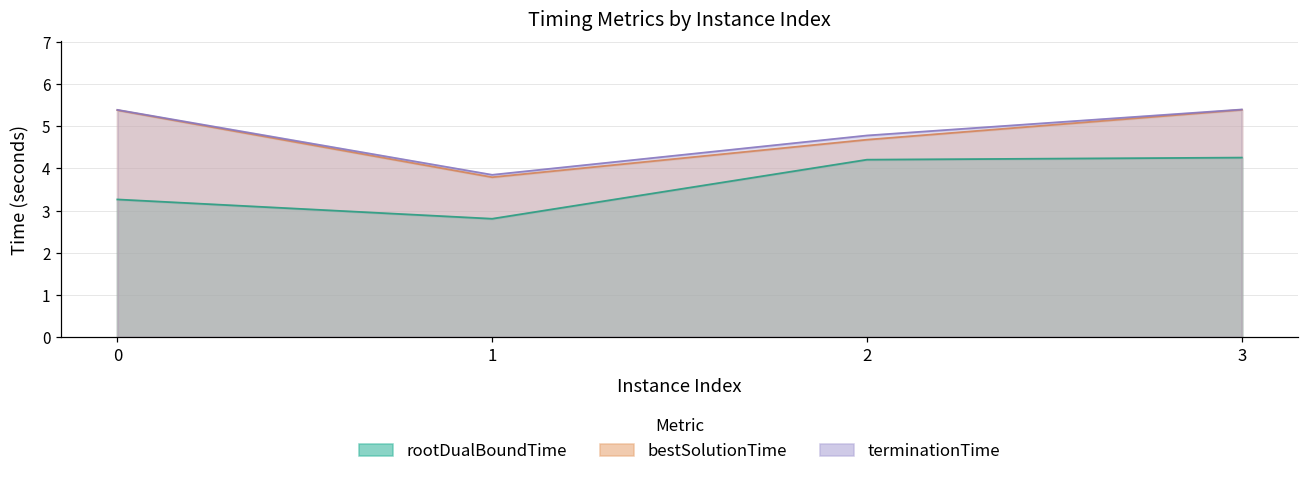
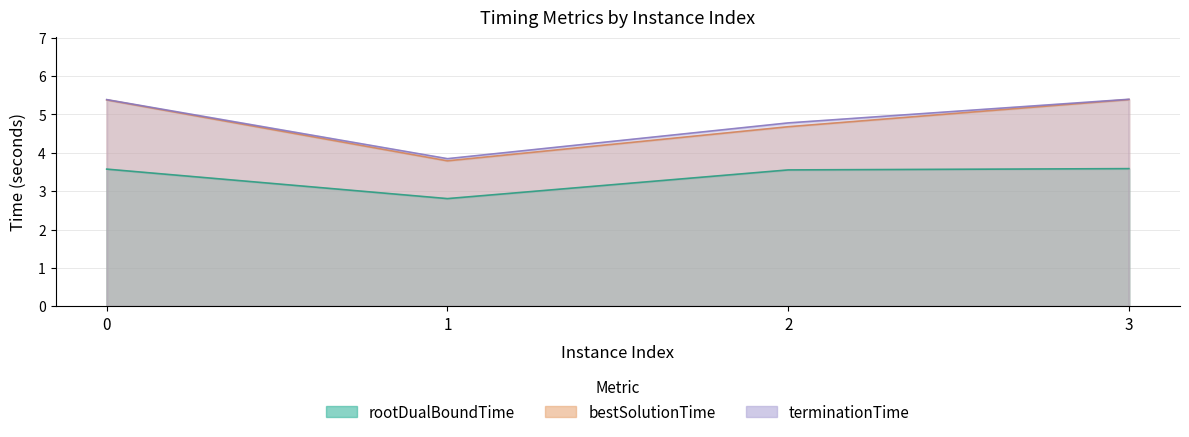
rootDualBoundTime, 0: 3.3 -> 3.6
rootDualBoundTime, 2: 4.2 -> 3.6
rootDualBoundTime, 3: 4.3 -> 3.6
